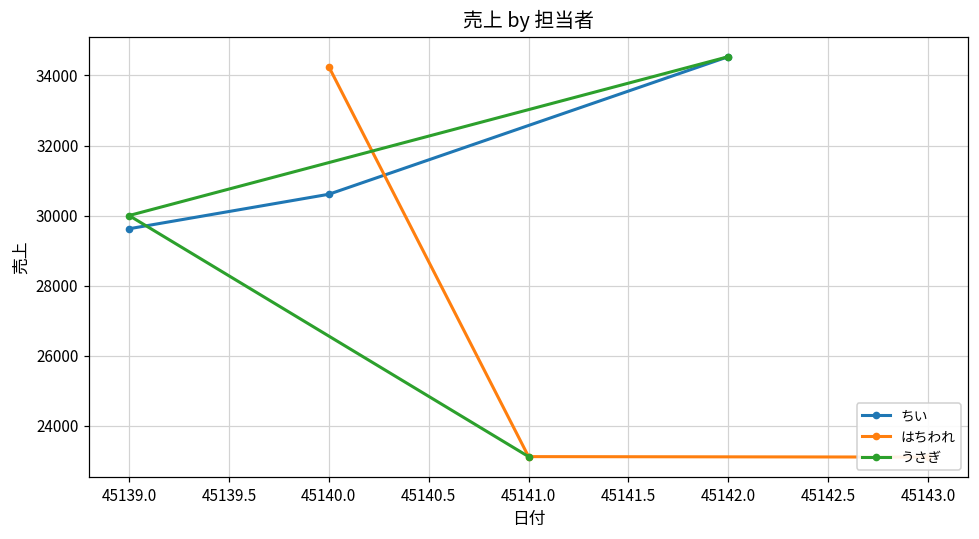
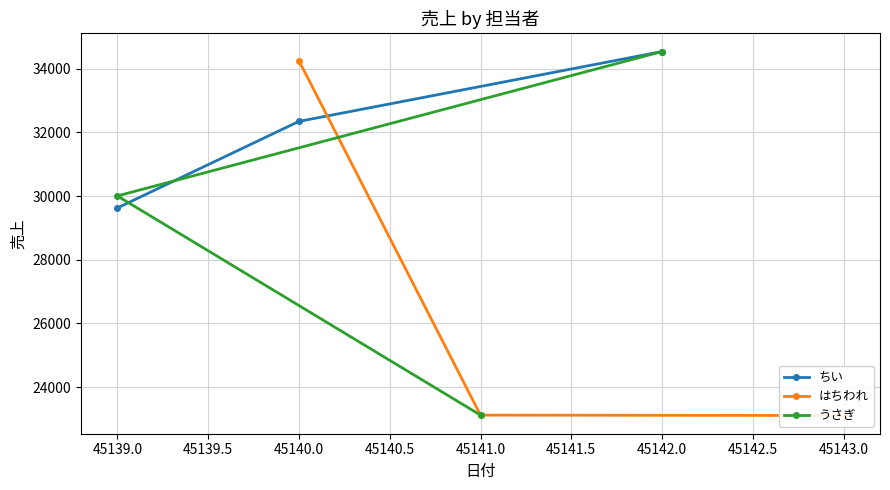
ちい, 45140.0: 30600 -> 32300
